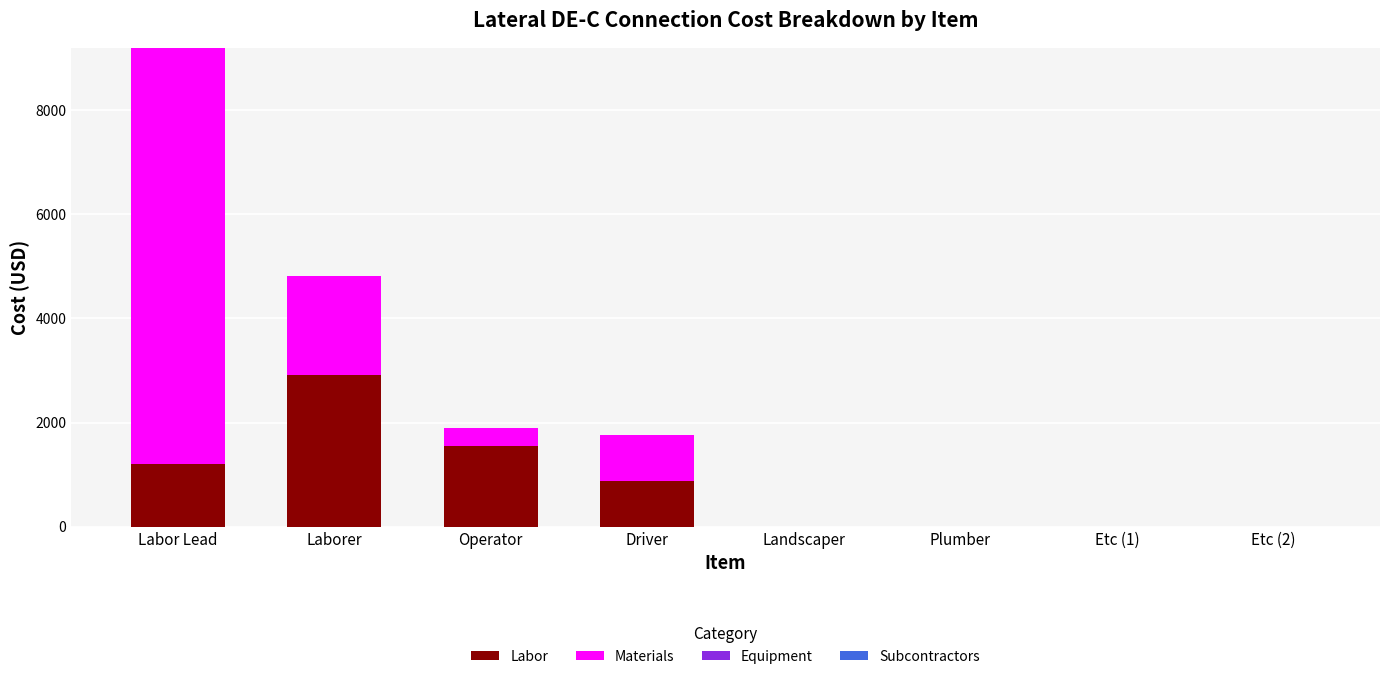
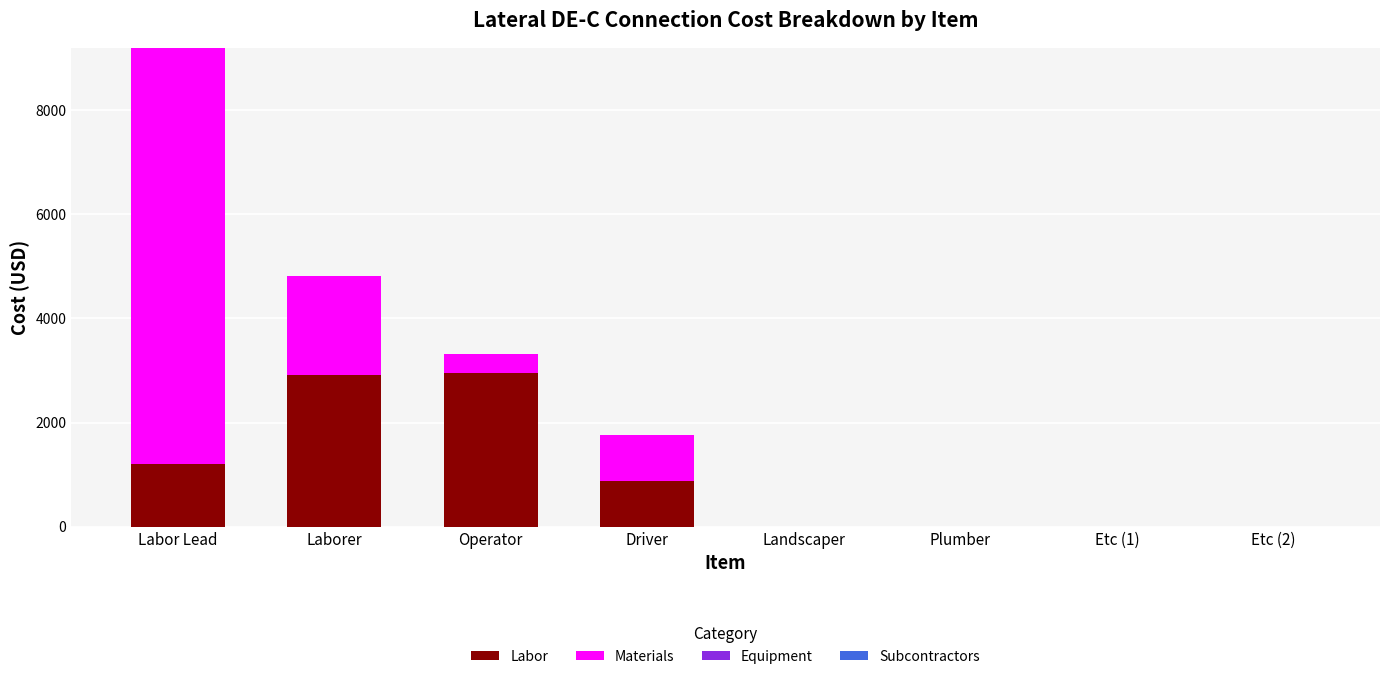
Labor, Operator: 1500 -> 3000
